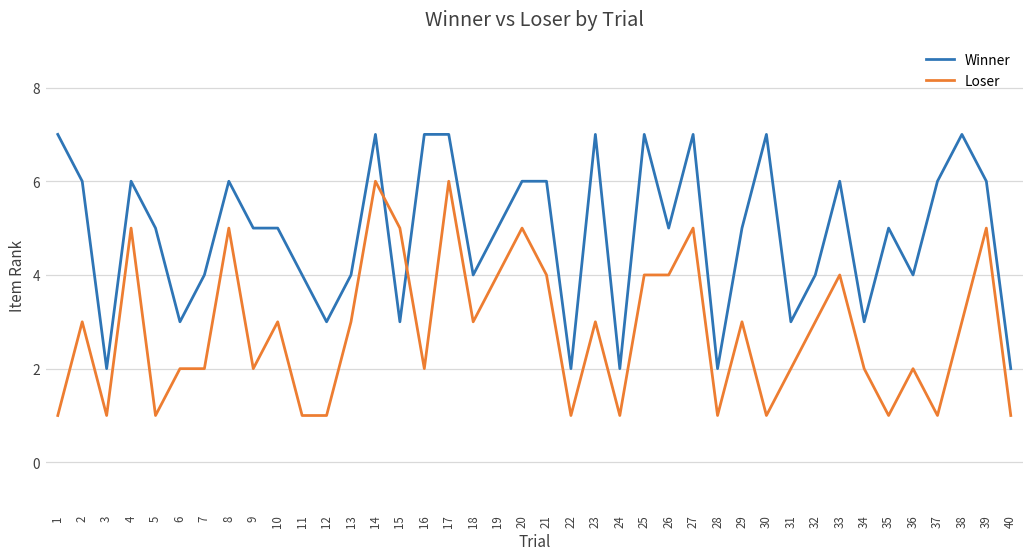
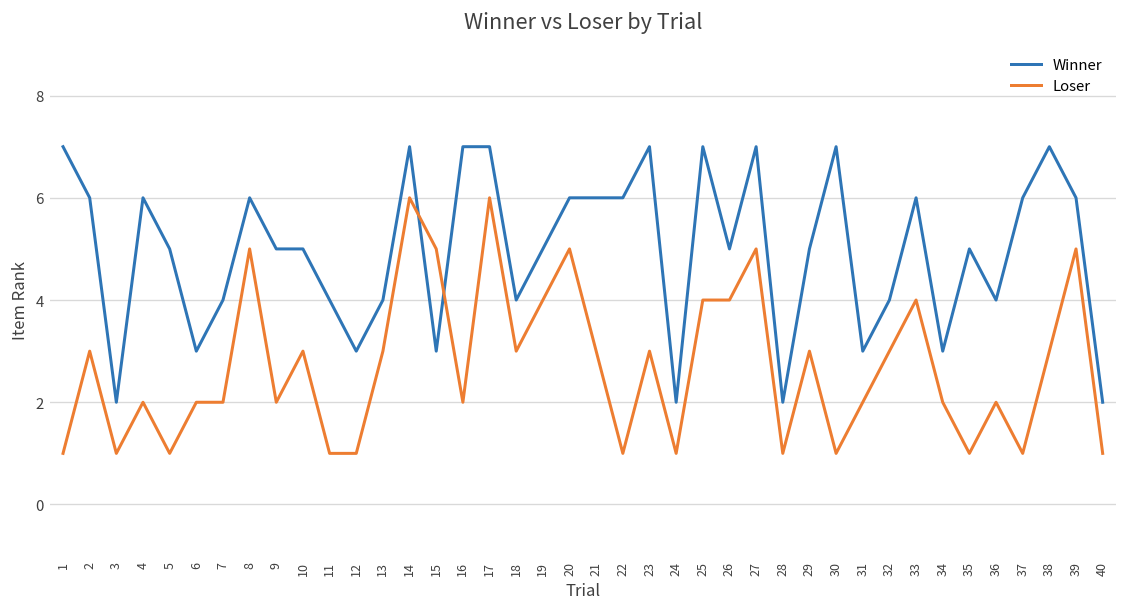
Loser, 4: 5 -> 2
Loser, 21: 4 -> 3
Winner, 22: 2 -> 6
